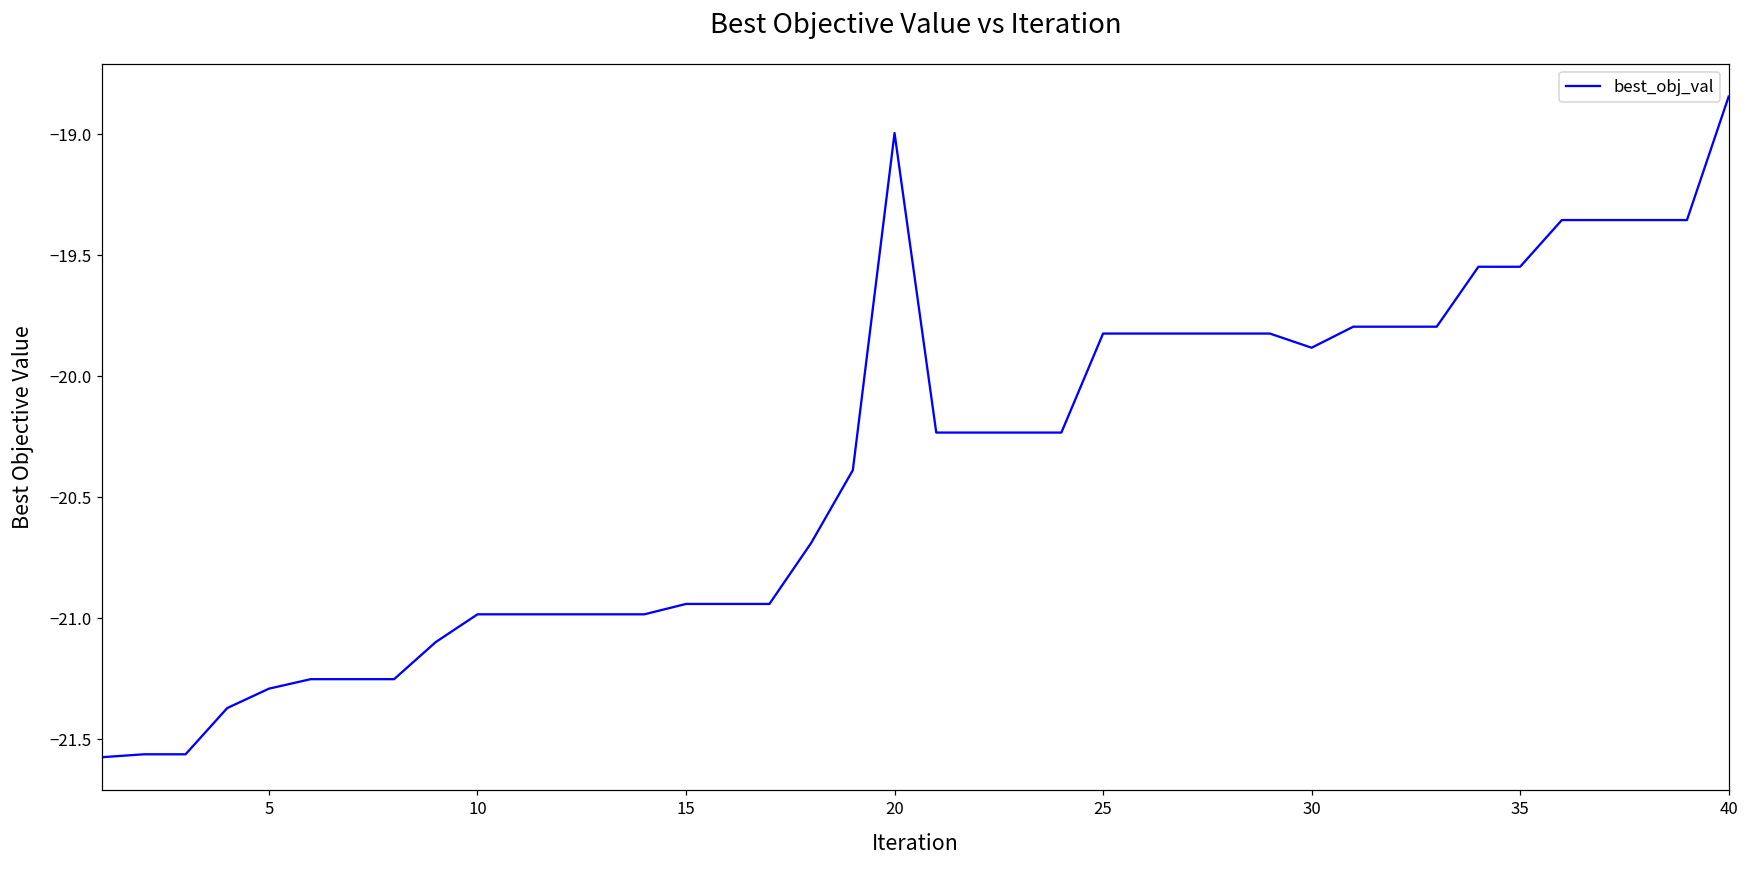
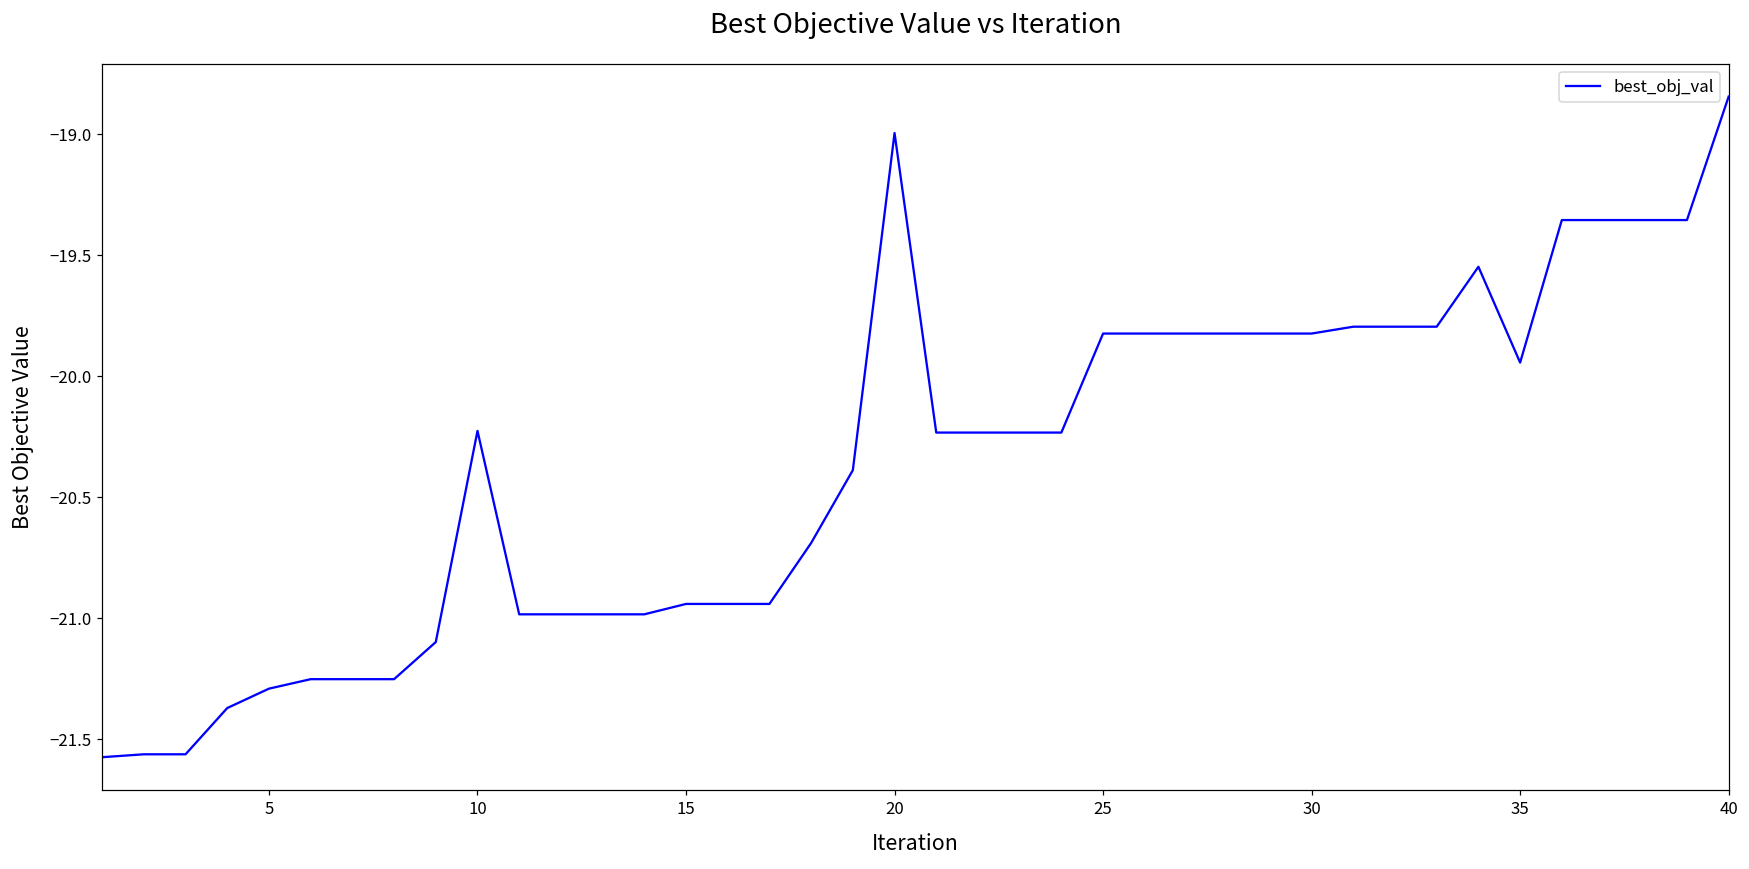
10: -20.98 -> -20.23
30: -19.88 -> -19.82
35: -19.55 -> -19.94
